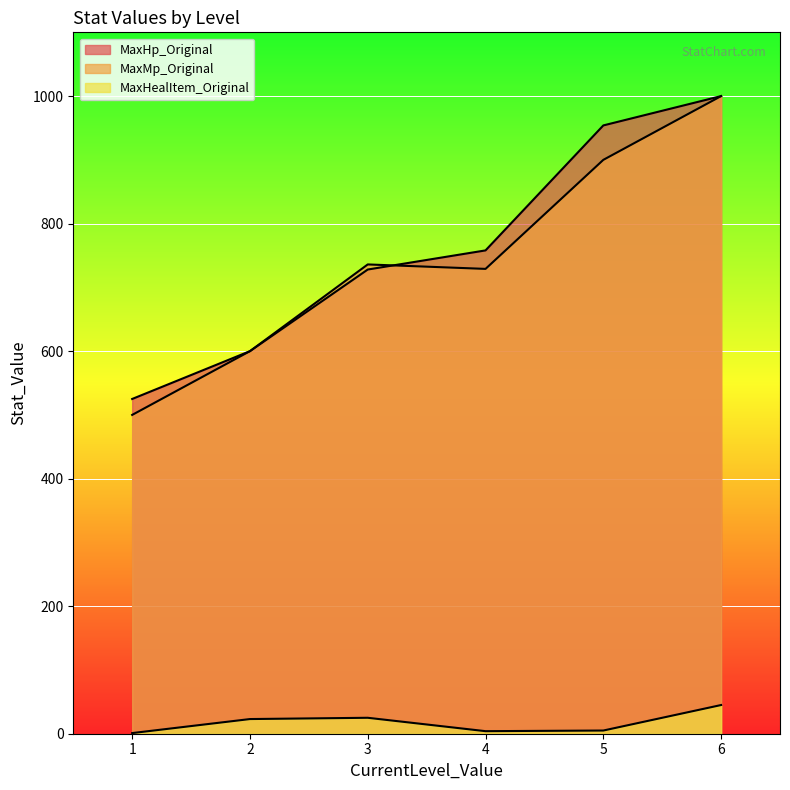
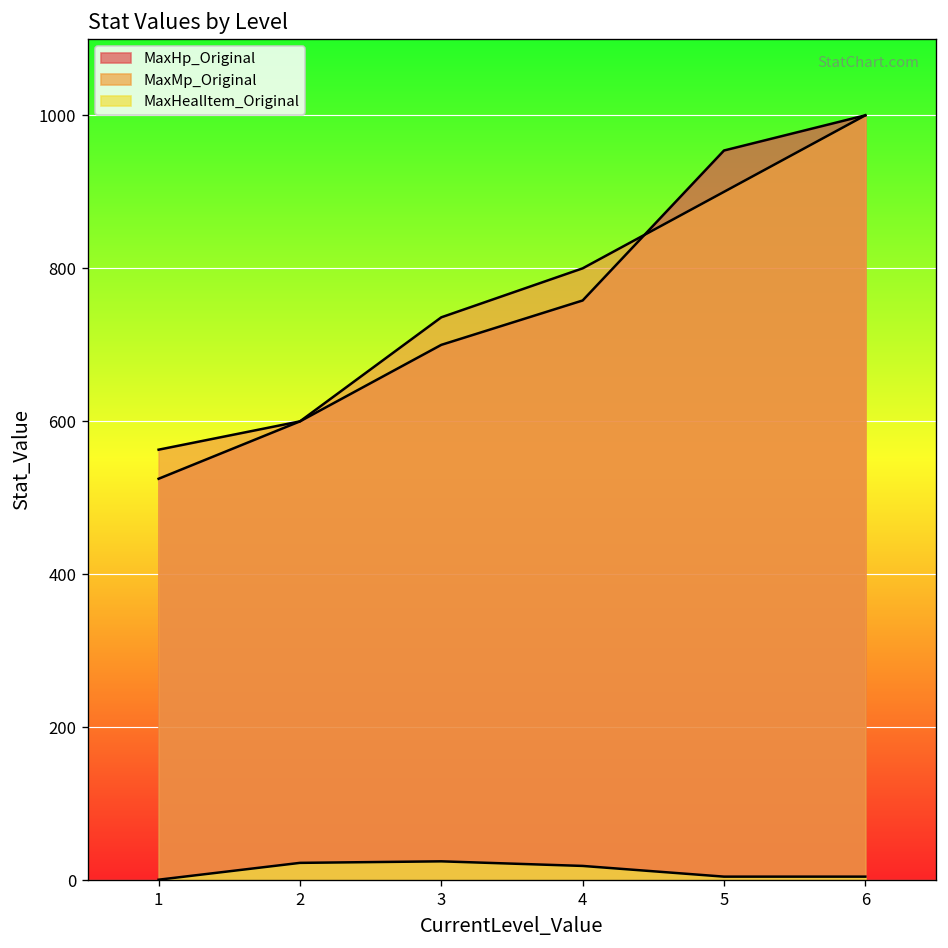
MaxMp_Original, 1: 500 -> 560
MaxHp_Original, 3: 730 -> 700
MaxMp_Original, 4: 730 -> 800
MaxHealItem_Original, 4: 0 -> 20
MaxHealItem_Original, 6: 50 -> 10
